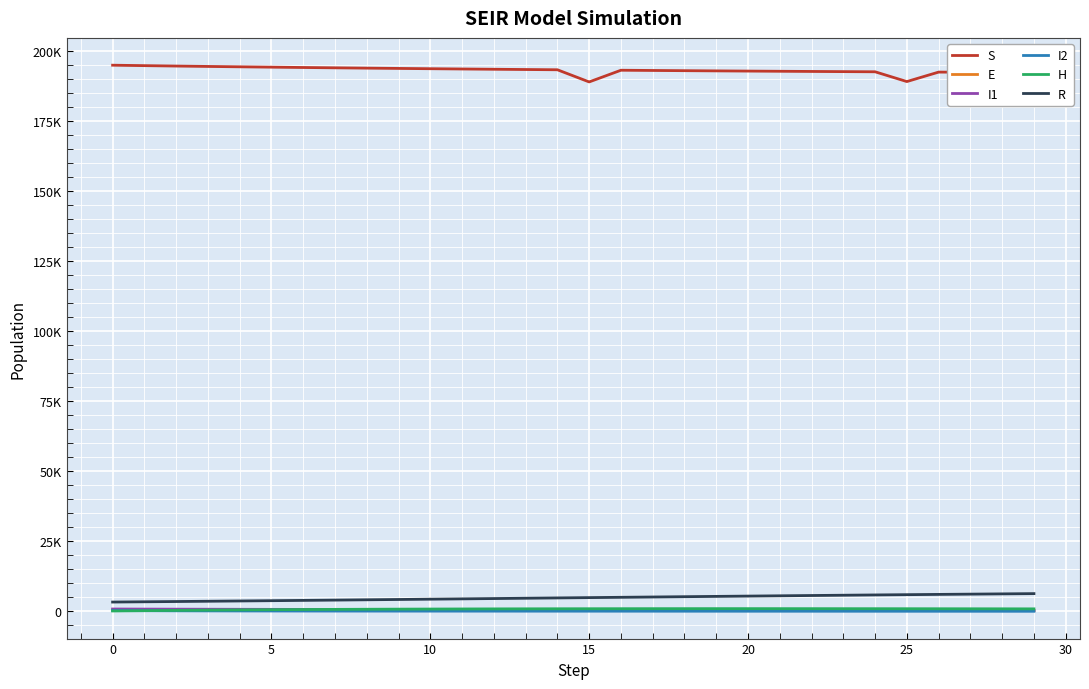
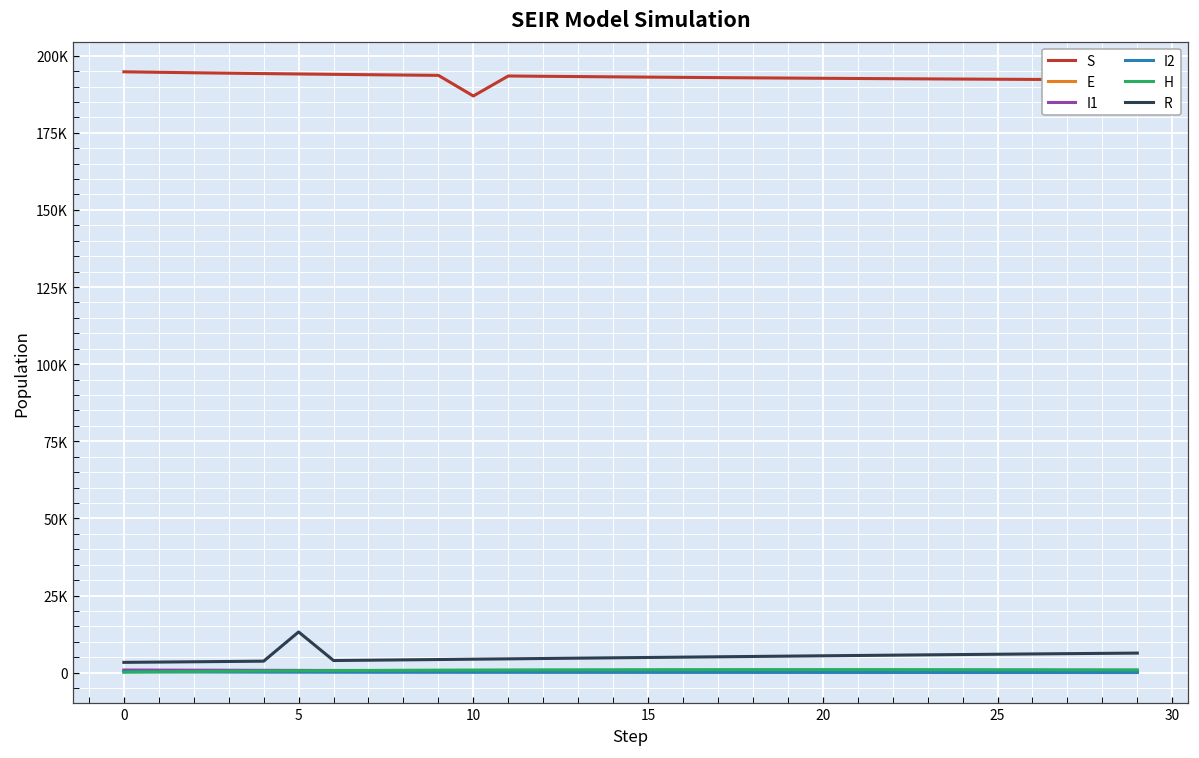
R, 5: 4000 -> 13000
S, 10: 194000 -> 187000
S, 15: 189000 -> 193000
S, 25: 189000 -> 192000
